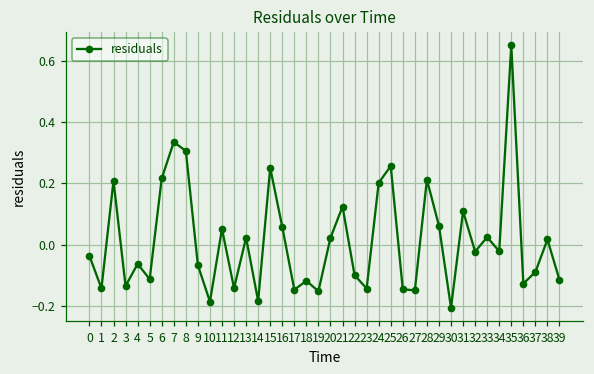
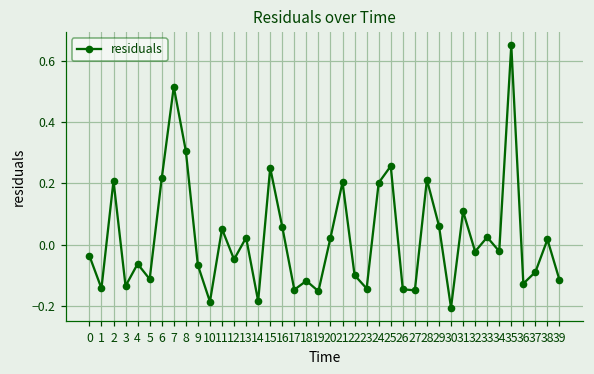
7: 0.33 -> 0.51
12: -0.14 -> -0.05
21: 0.12 -> 0.20
